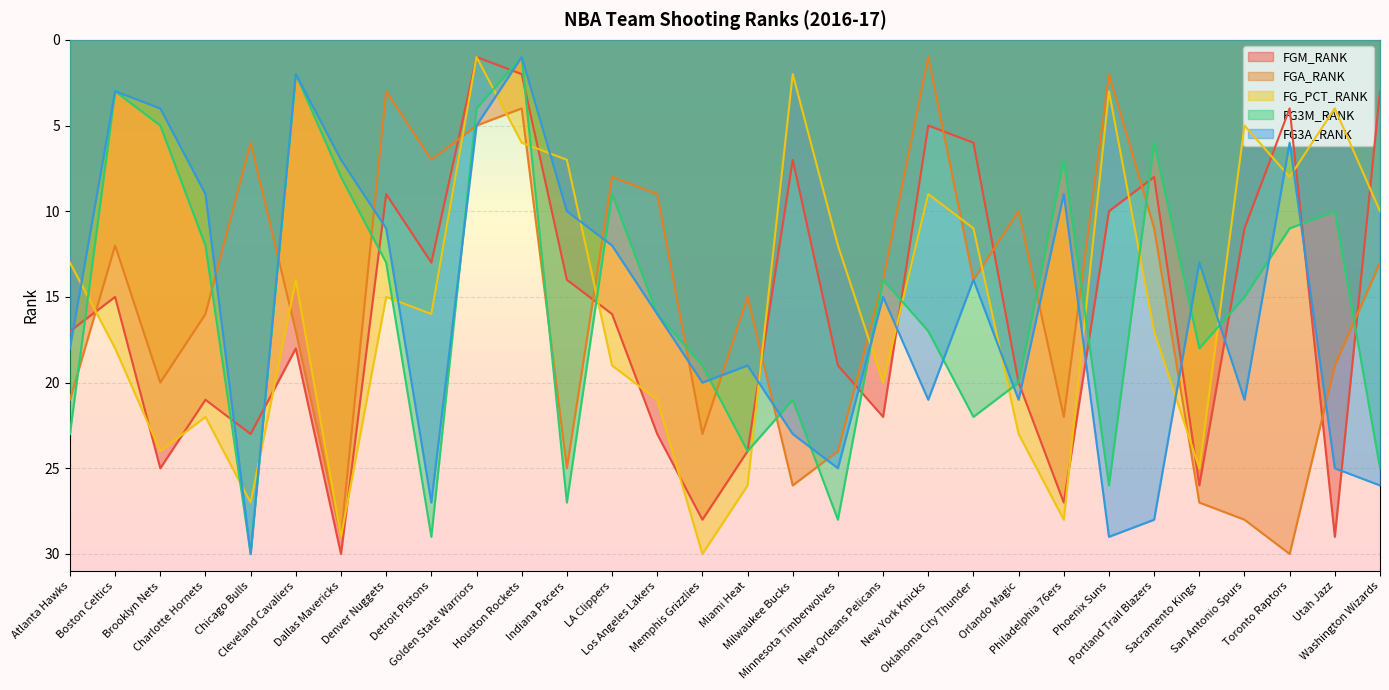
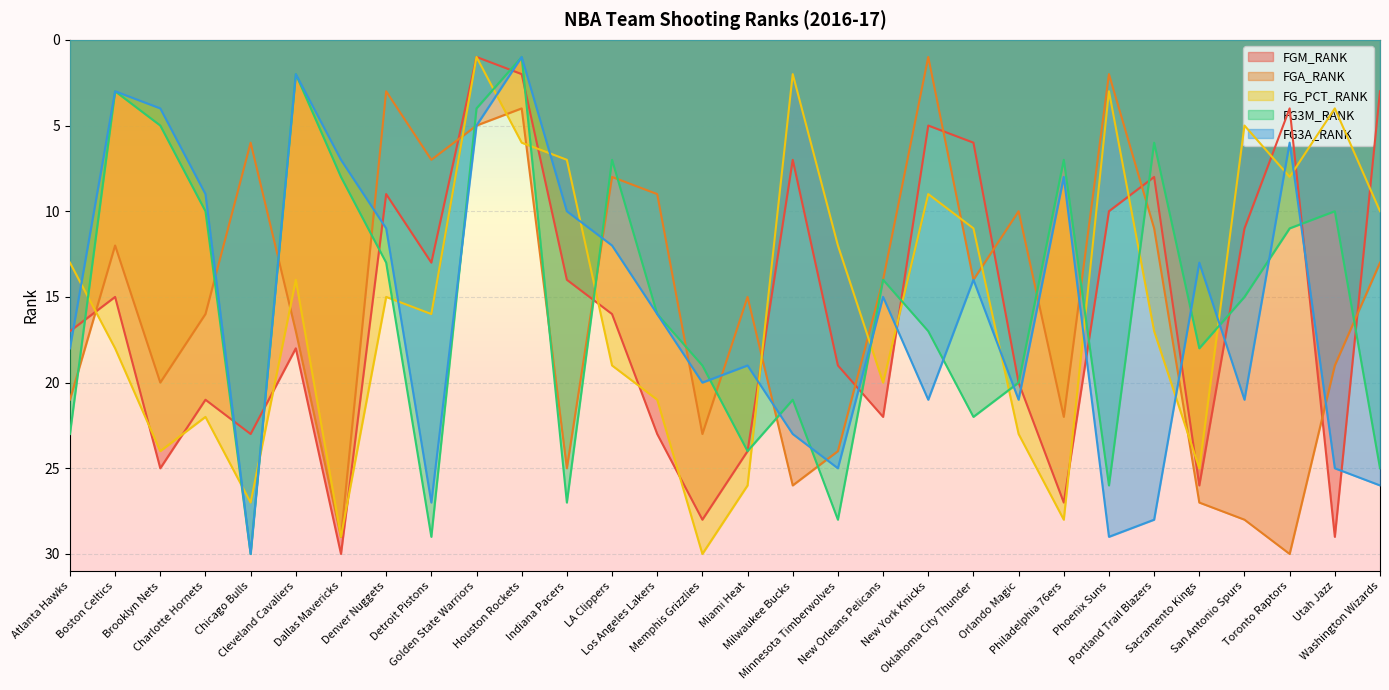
FG3M_RANK, Charlotte Hornets: 12 -> 10
FG3M_RANK, LA Clippers: 9 -> 7
FG3A_RANK, Philadelphia 76ers: 9 -> 8
